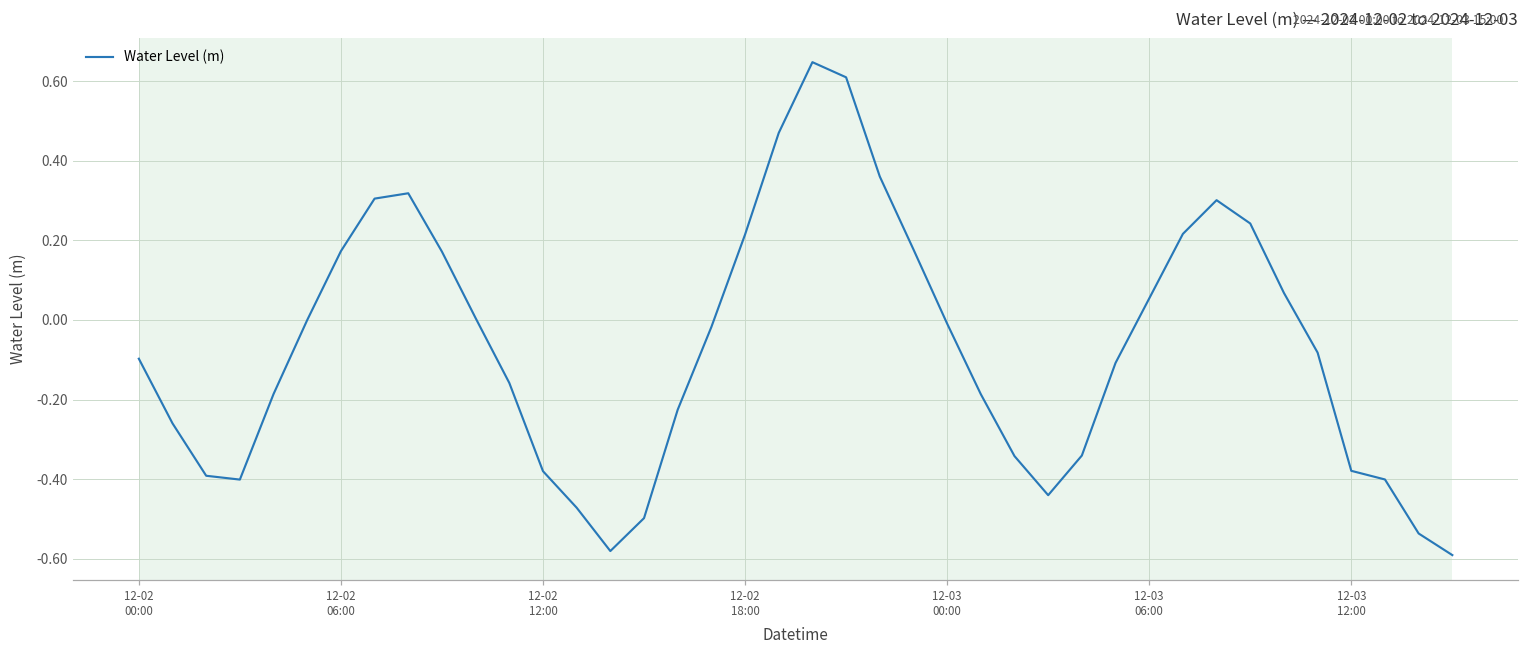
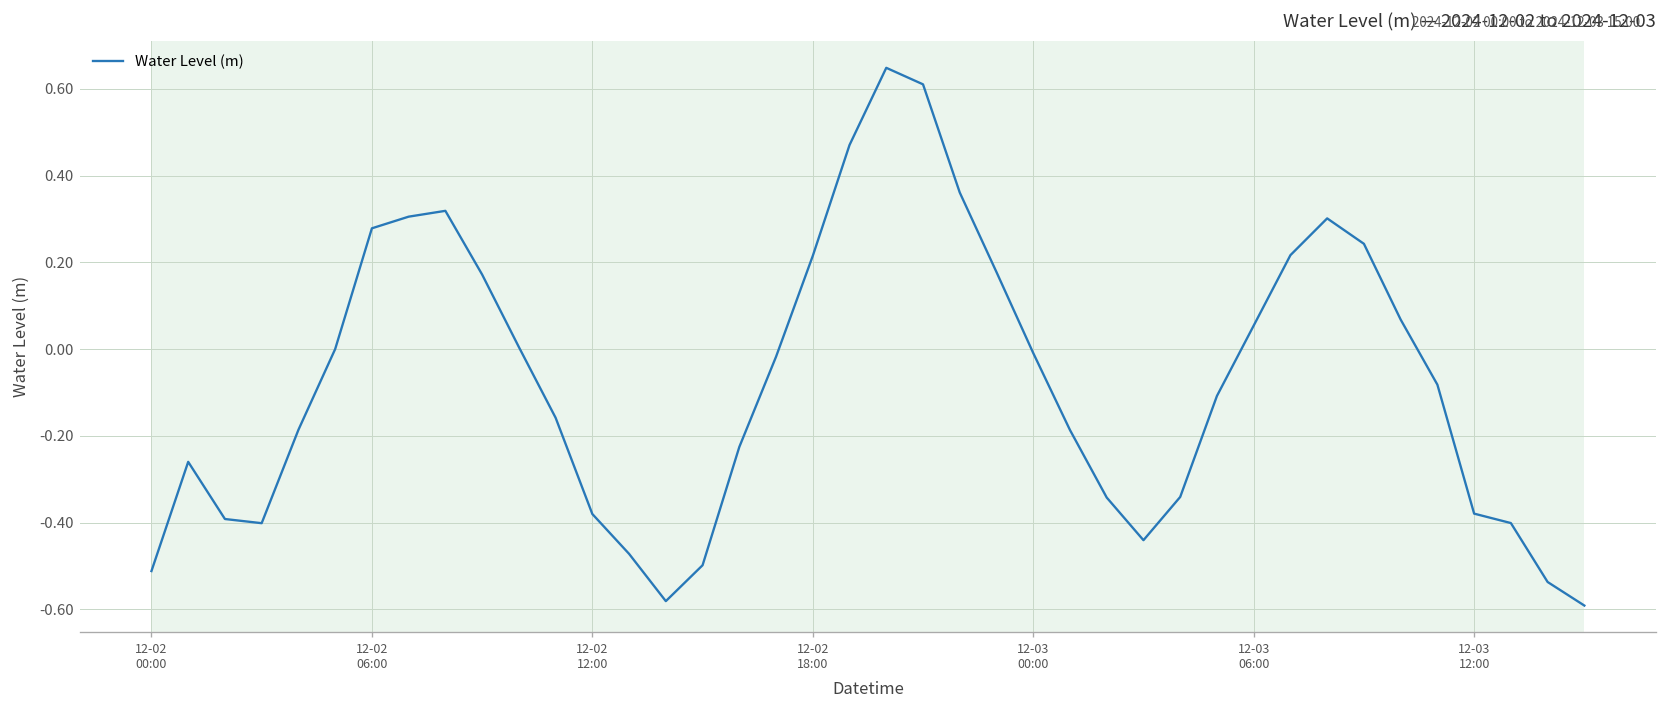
12-02 00:00: -0.10 -> -0.51
12-02 06:00: 0.17 -> 0.28
